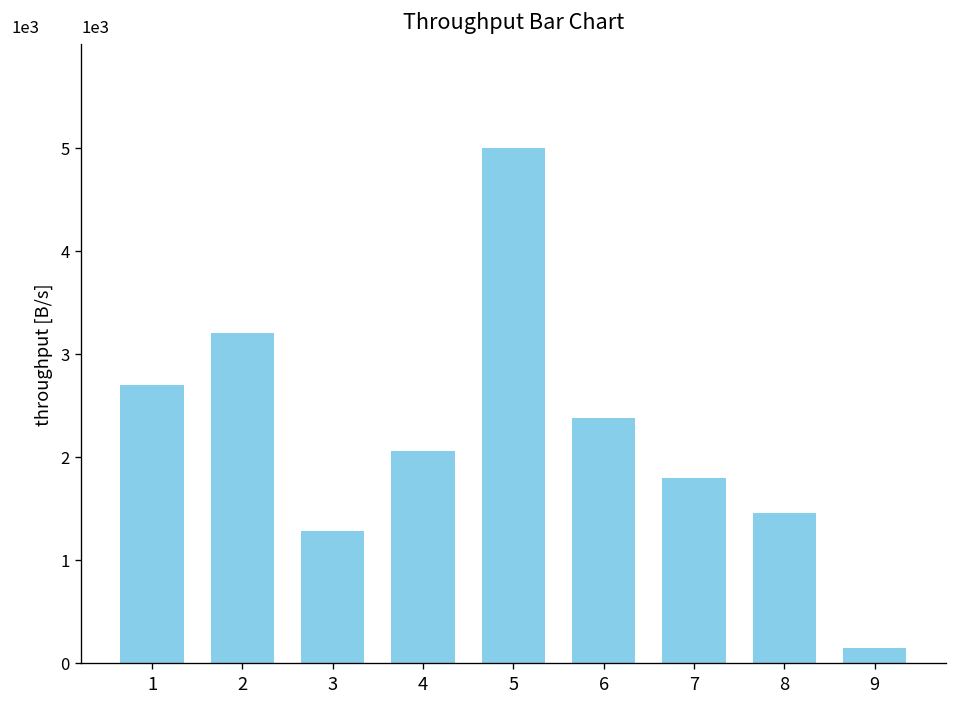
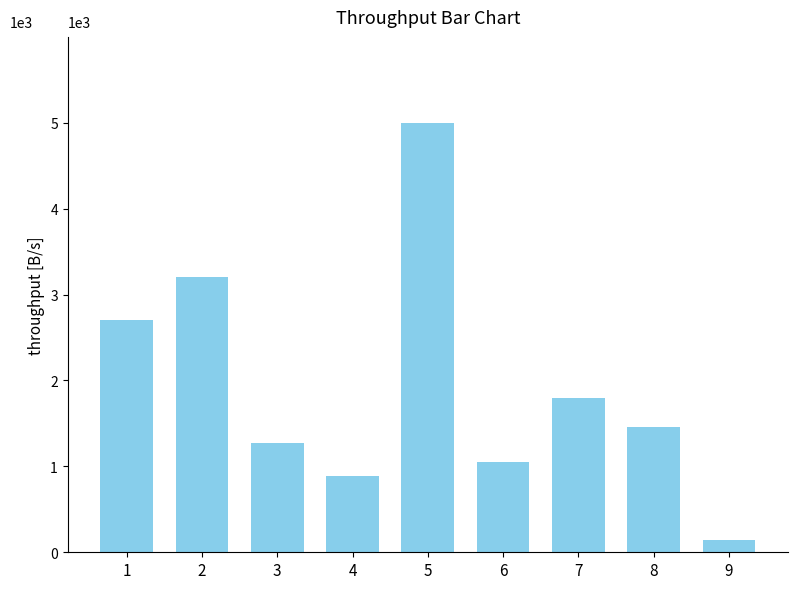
4: 2.1 -> 0.9
6: 2.4 -> 1.1
